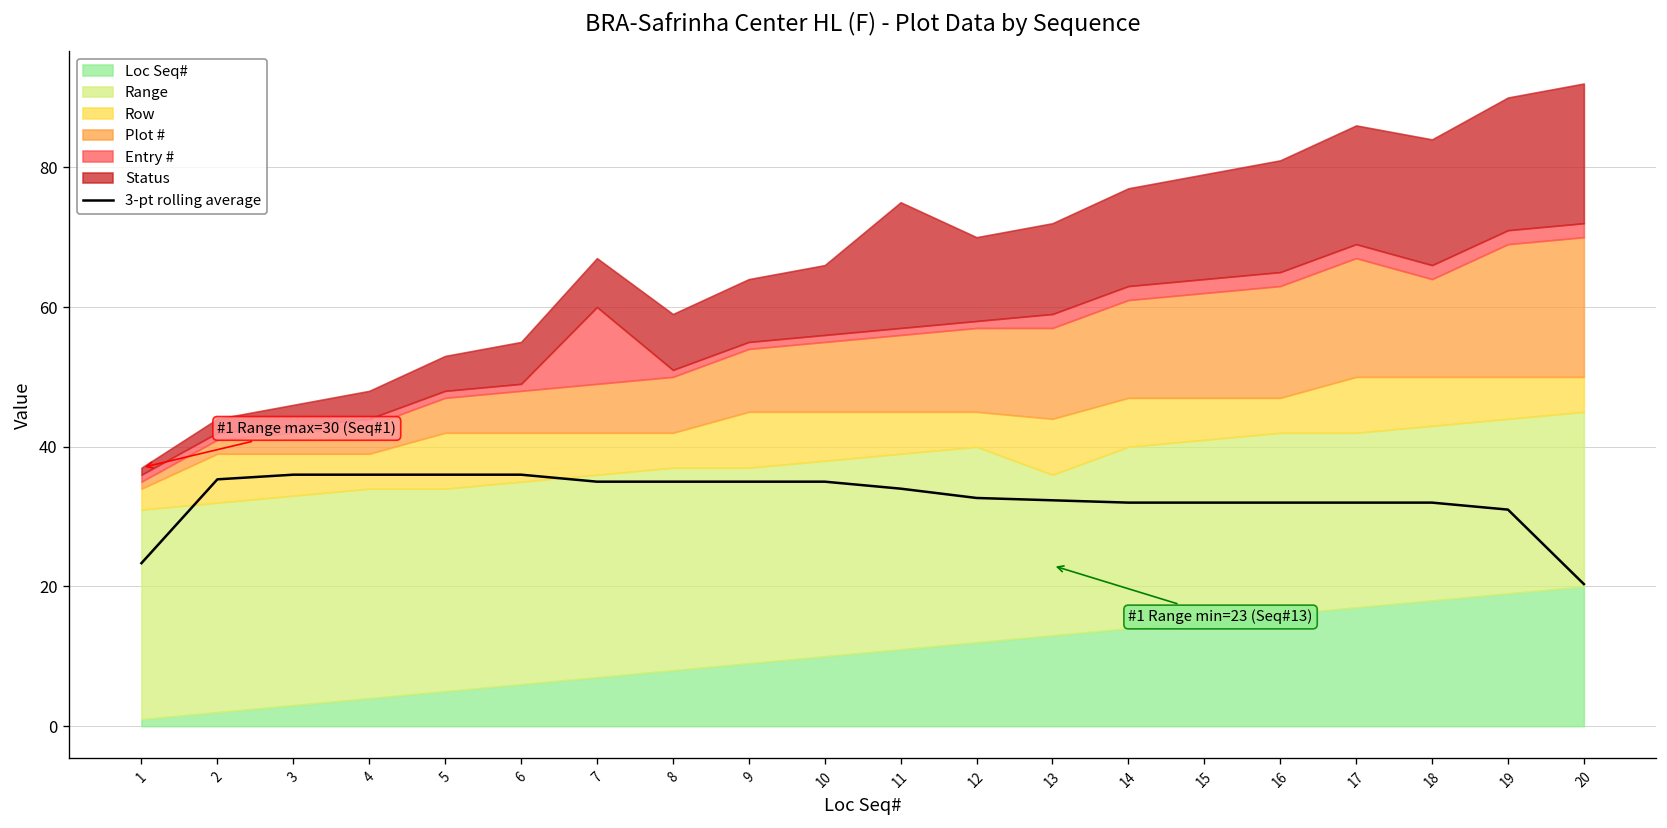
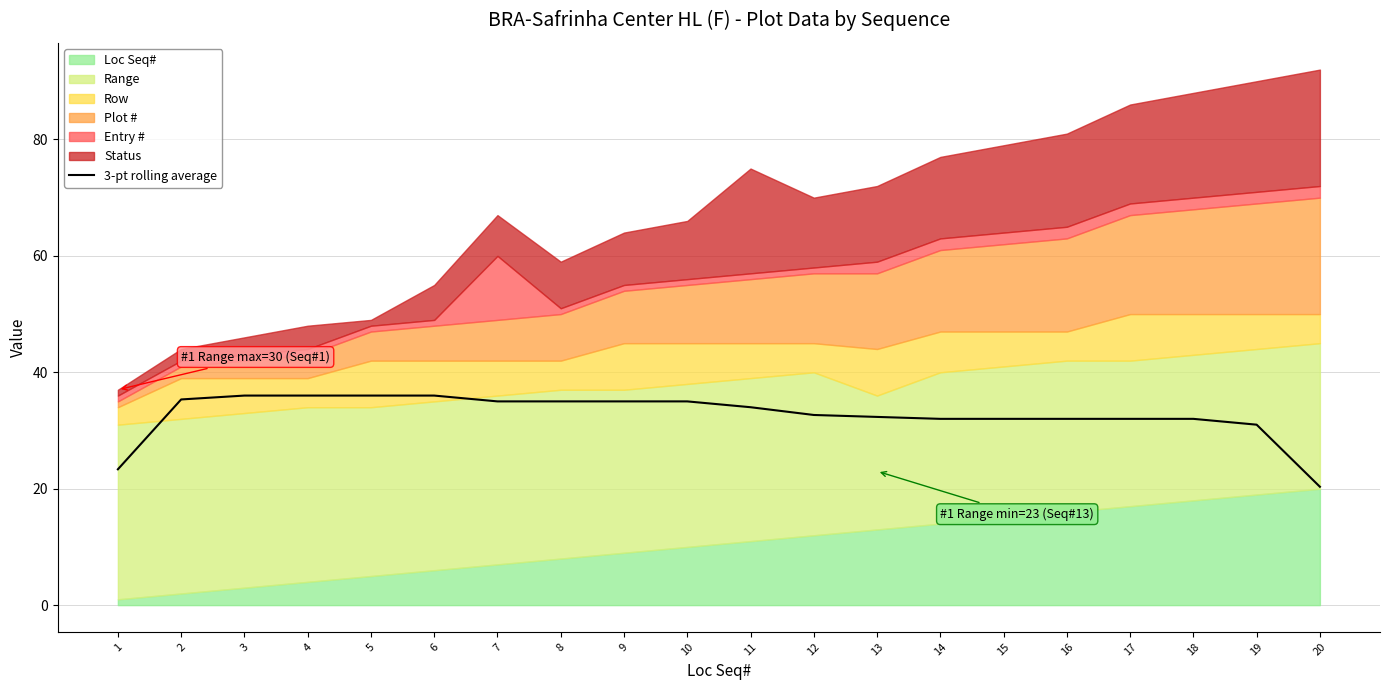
Status, 5: 5 -> 1
Plot #, 18: 14 -> 18
